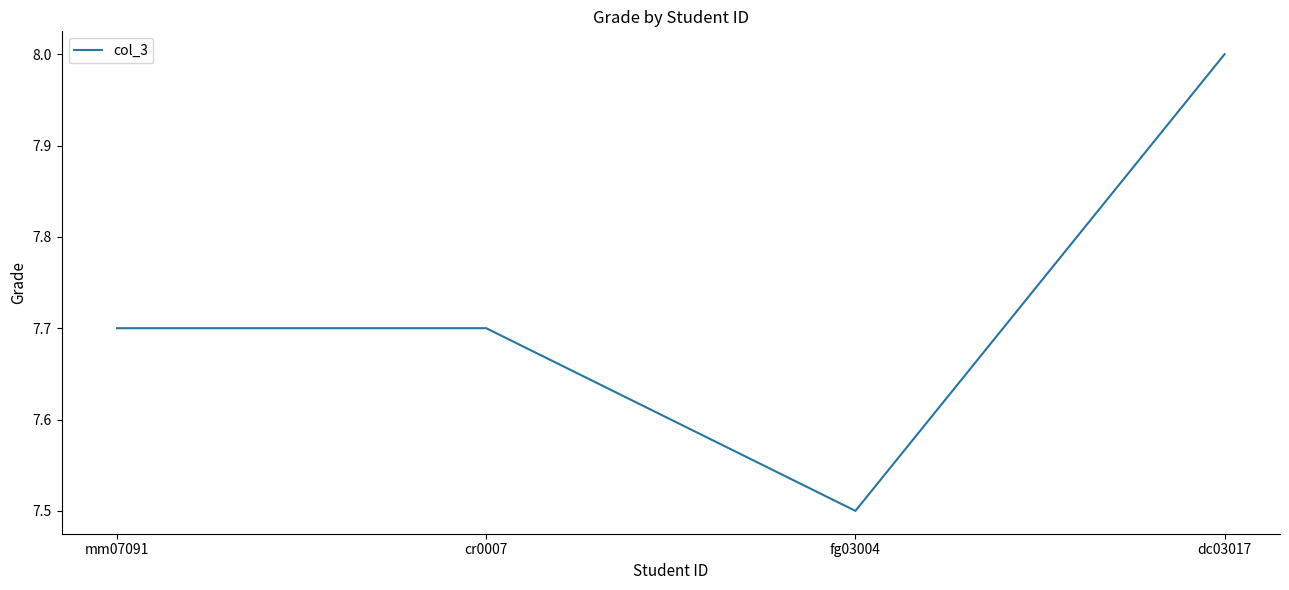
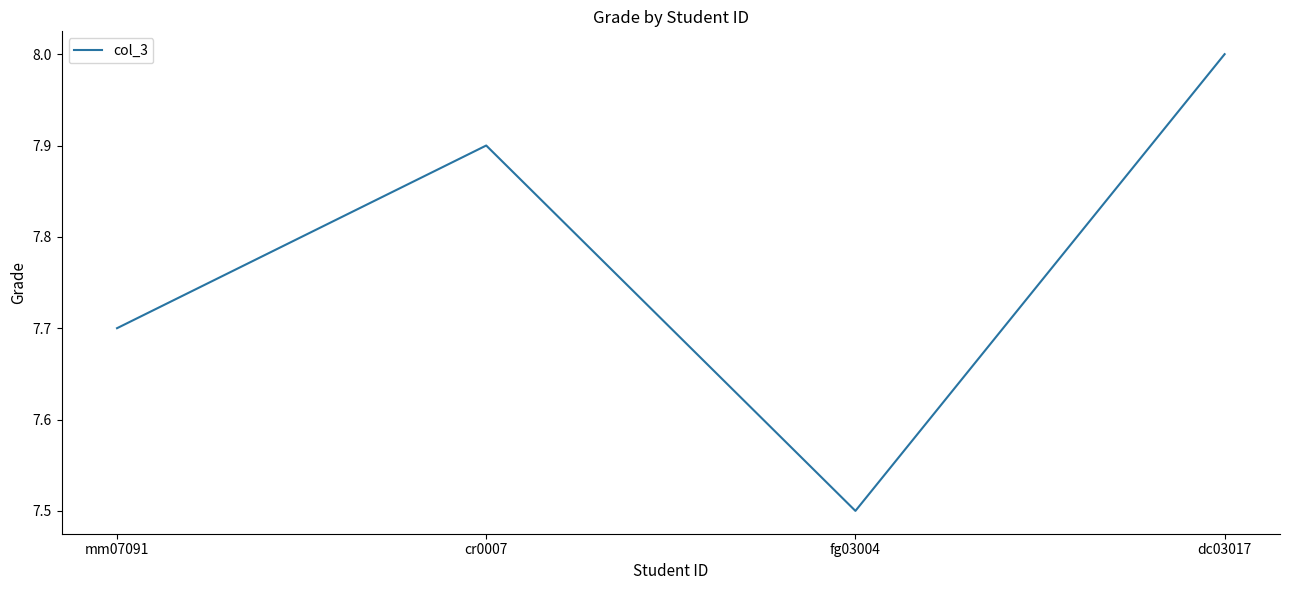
cr0007: 7.7 -> 7.9
